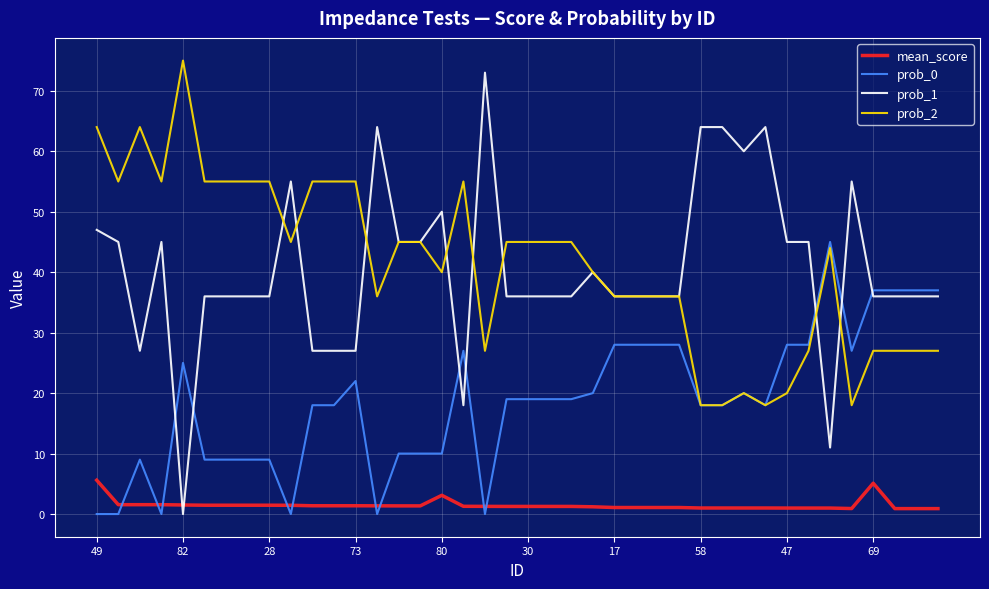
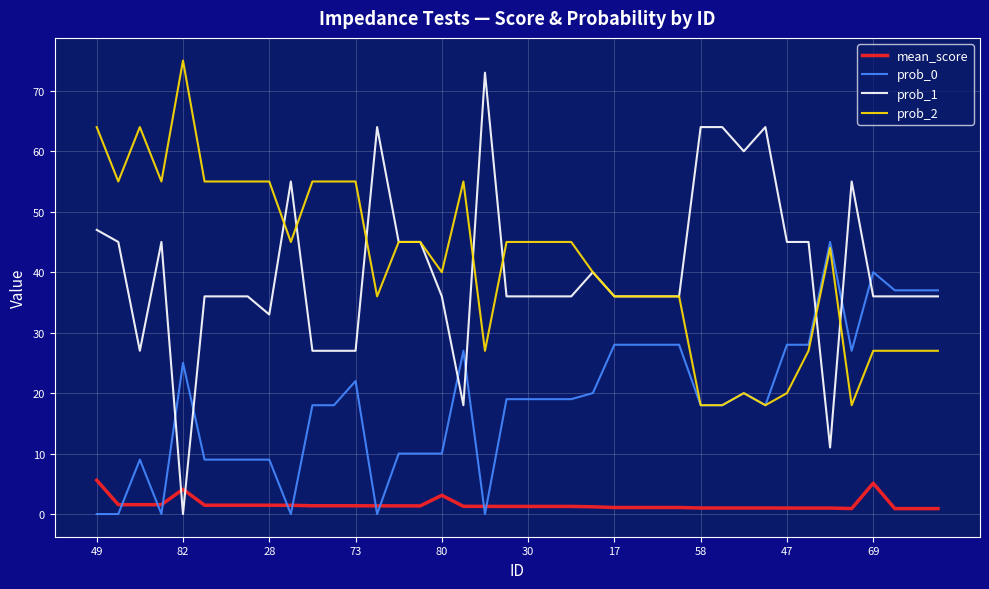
mean_score, 82: 2 -> 4
prob_1, 28: 36 -> 33
prob_1, 80: 50 -> 36
prob_0, 69: 37 -> 40
